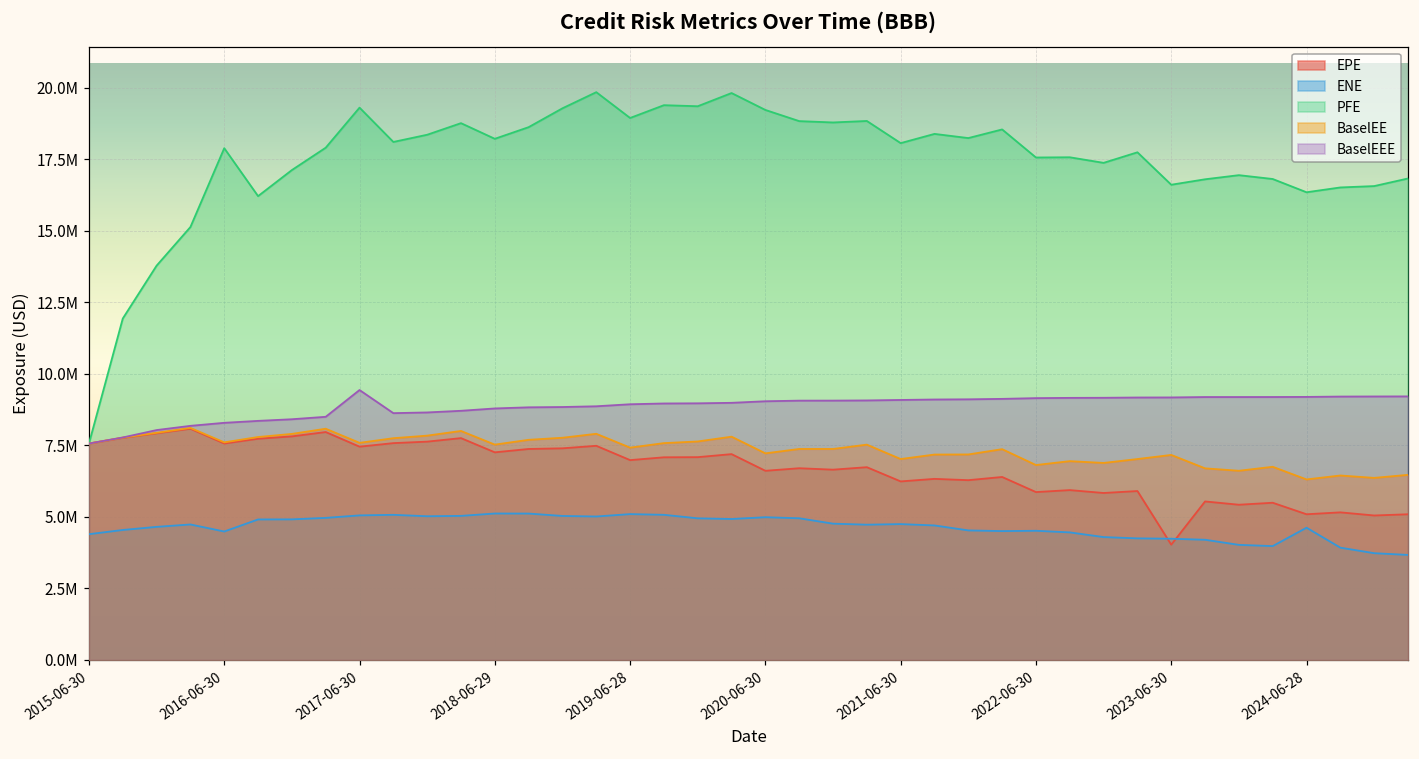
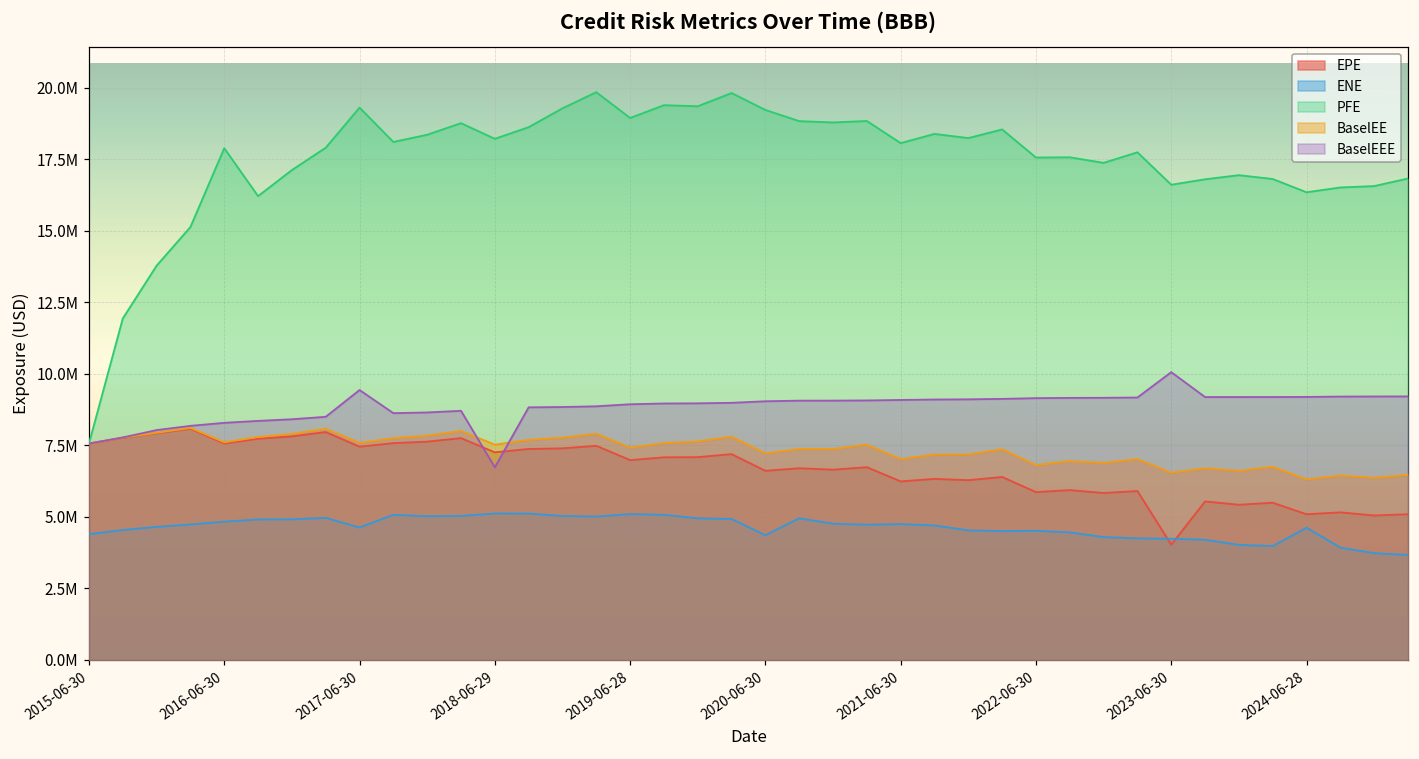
ENE, 2016-06-30: 4500000 -> 4800000
ENE, 2017-06-30: 5100000 -> 4600000
BaselEEE, 2018-06-29: 8800000 -> 6700000
ENE, 2020-06-30: 5000000 -> 4400000
BaselEE, 2023-06-30: 7200000 -> 6500000
BaselEEE, 2023-06-30: 9200000 -> 10100000
